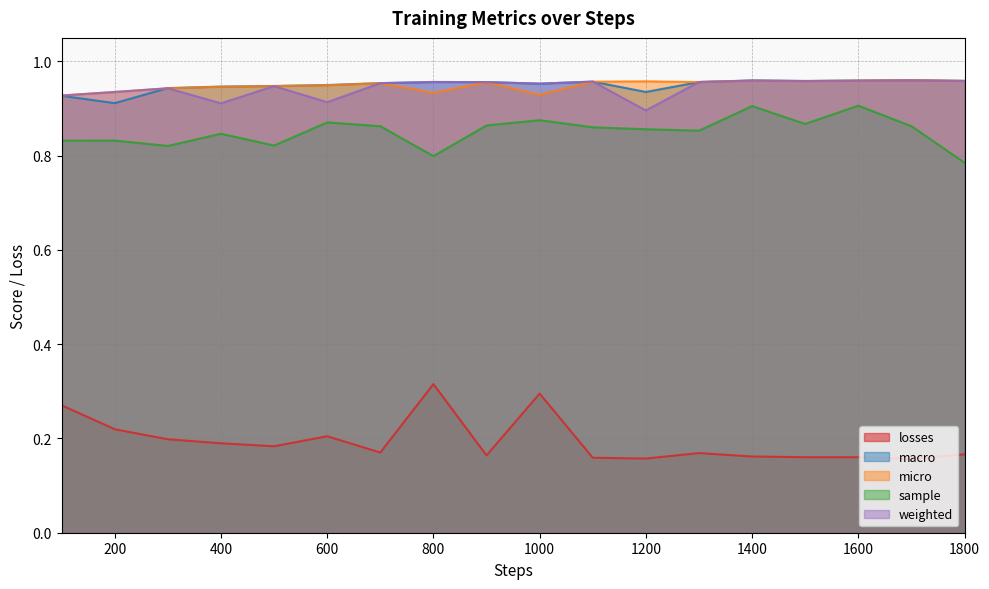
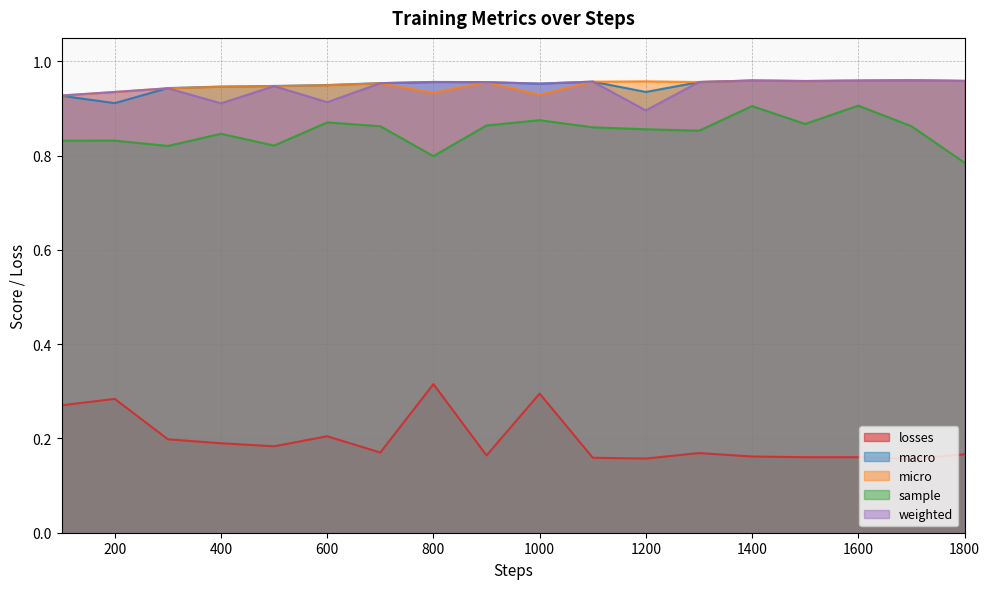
losses, 200: 0.22 -> 0.28
